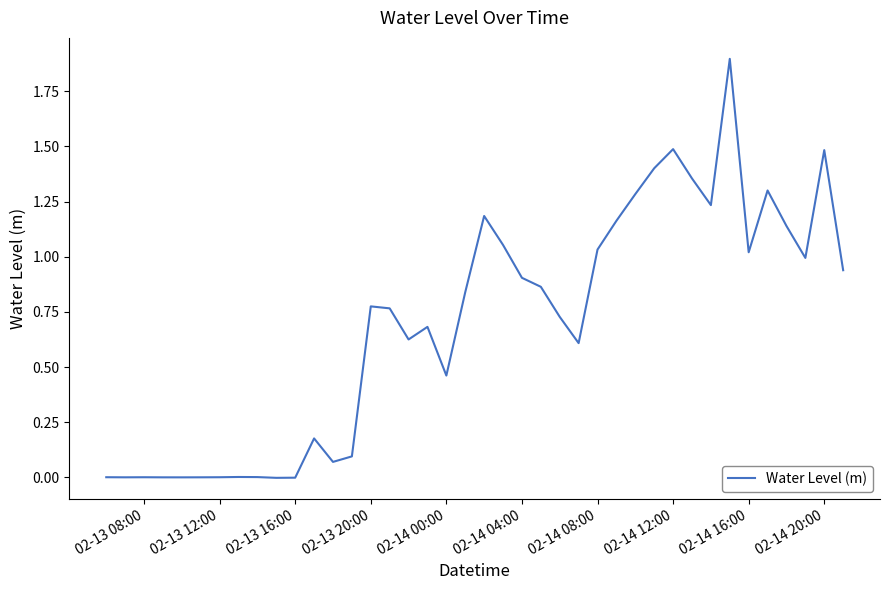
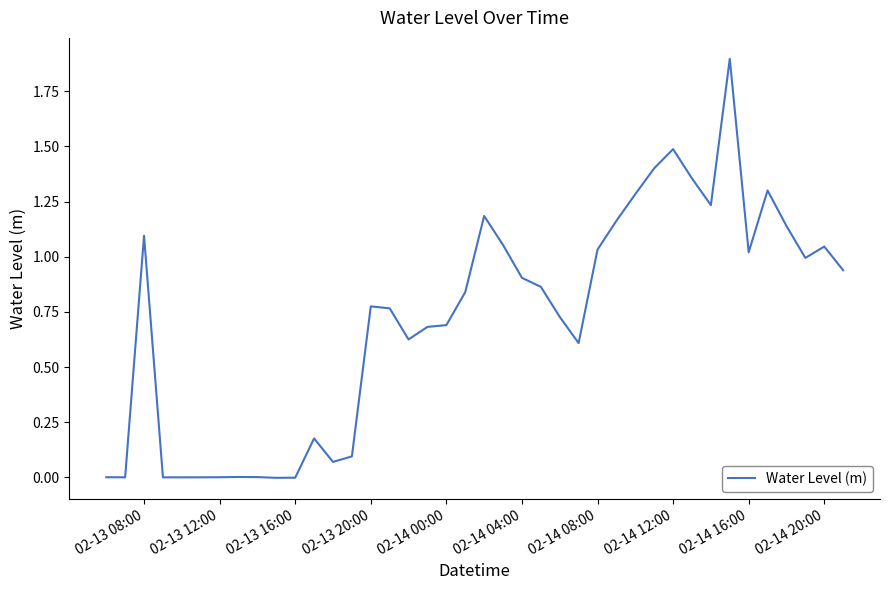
02-13 08:00: 0.00 -> 1.10
02-14 00:00: 0.46 -> 0.69
02-14 20:00: 1.48 -> 1.05
